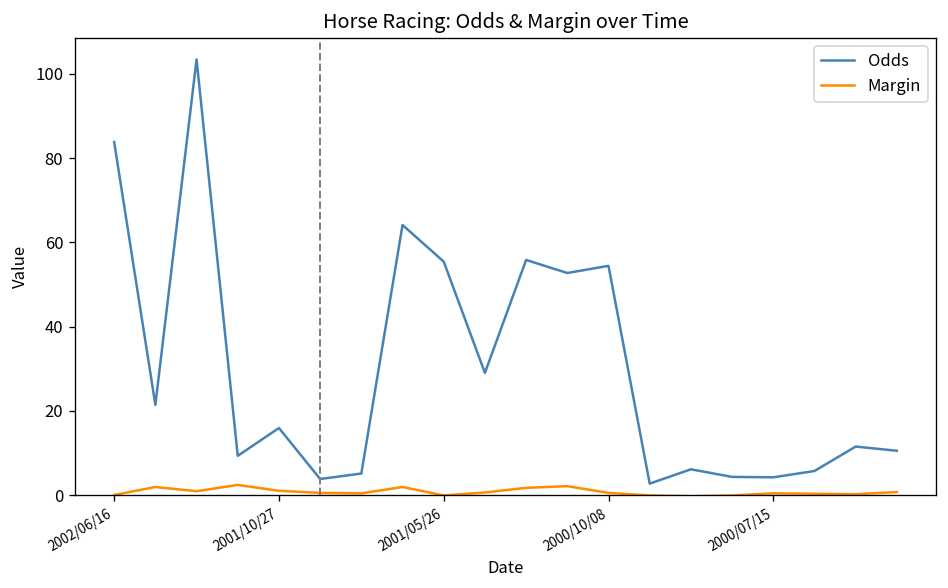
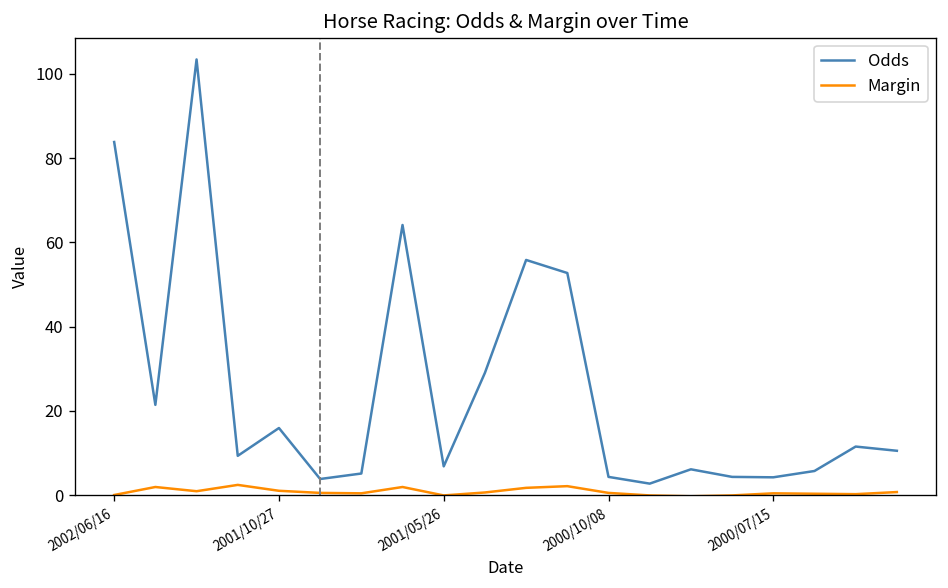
Odds, 2001/05/26: 55 -> 7
Odds, 2000/10/08: 54 -> 4
